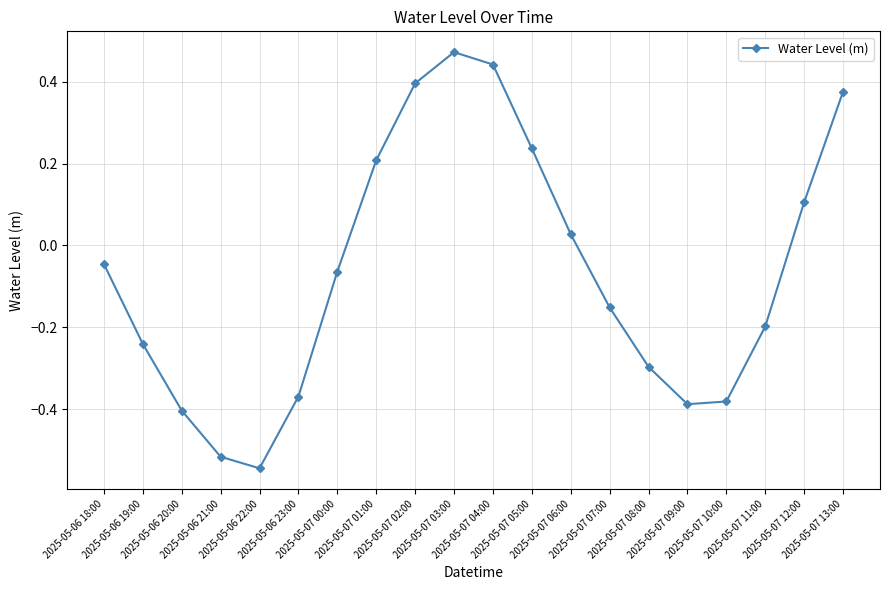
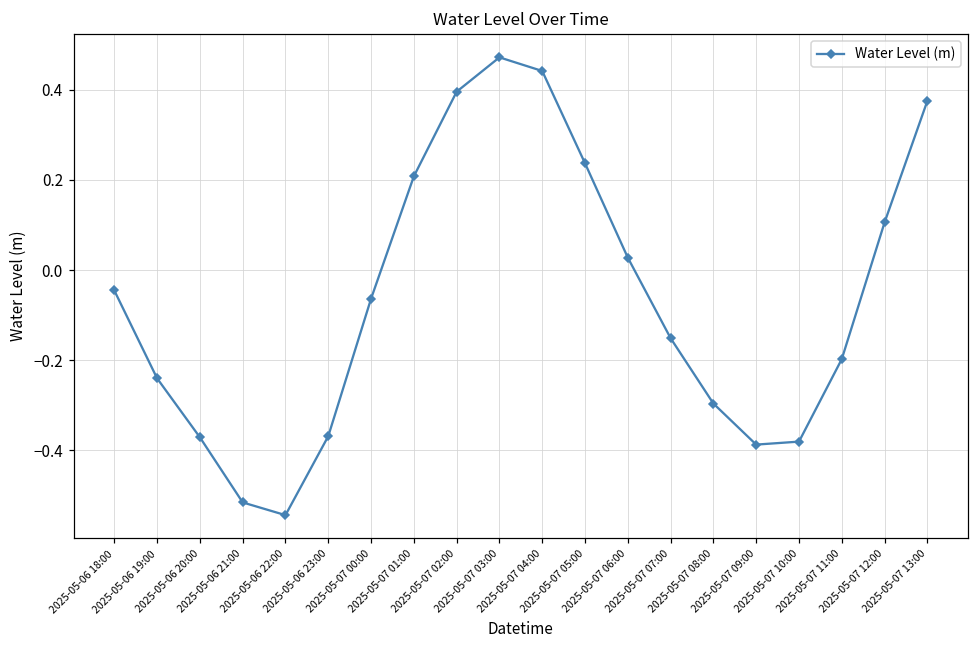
2025-05-06 20:00: -0.40 -> -0.37
